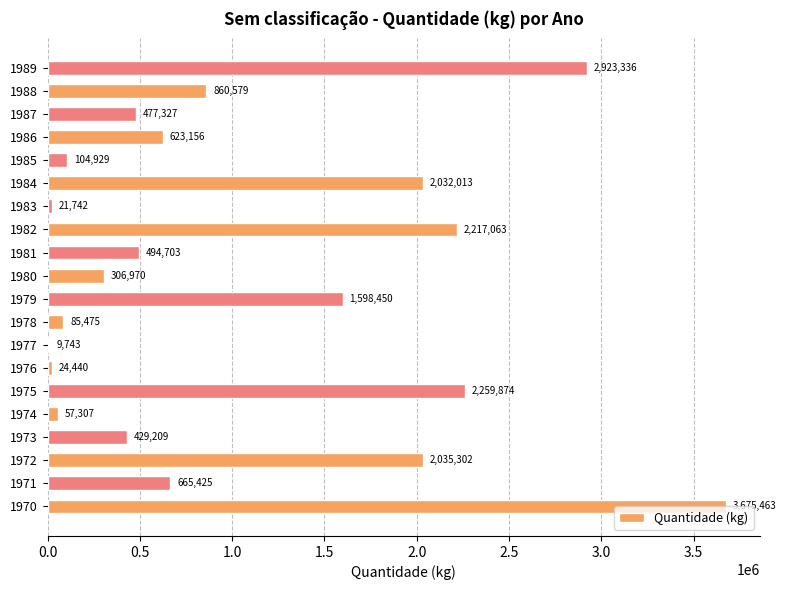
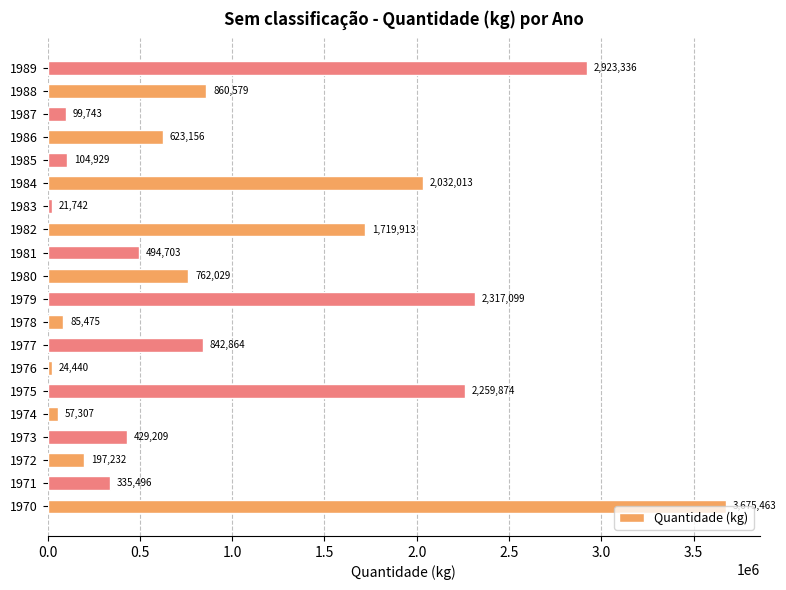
1987: 477,327 -> 99,743
1982: 2,217,063 -> 1,719,913
1980: 306,970 -> 762,029
1979: 1,598,450 -> 2,317,099
1977: 9,743 -> 842,864
1972: 2,035,302 -> 197,232
1971: 665,425 -> 335,496
